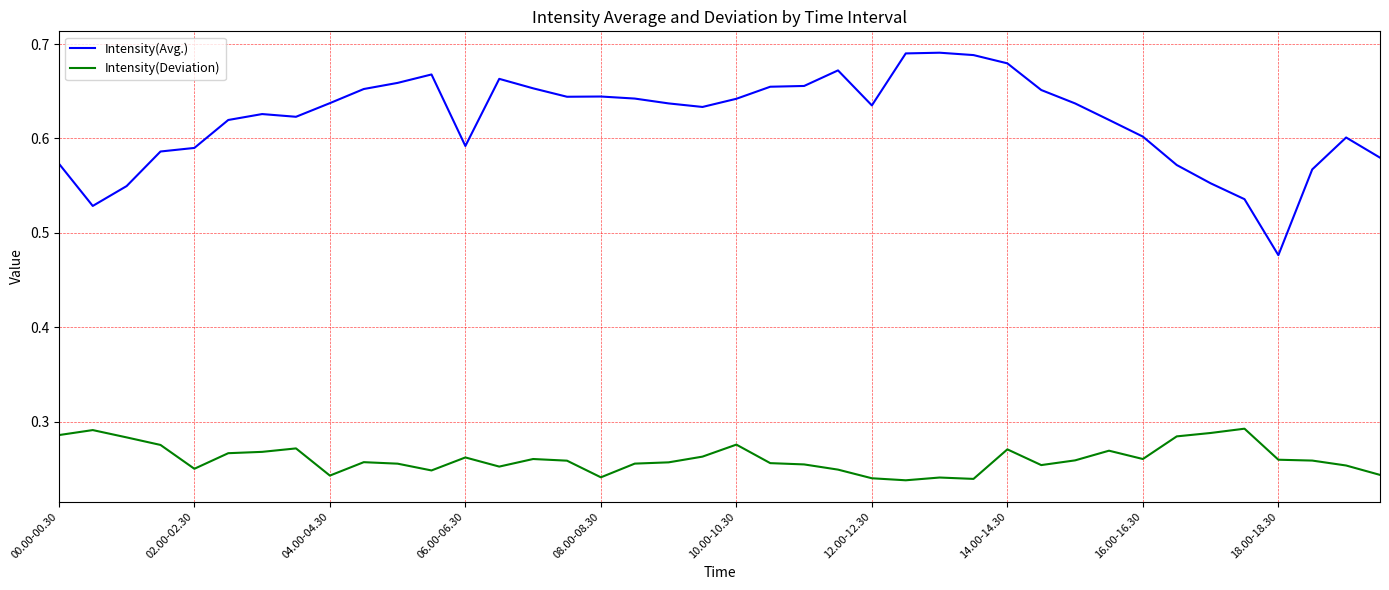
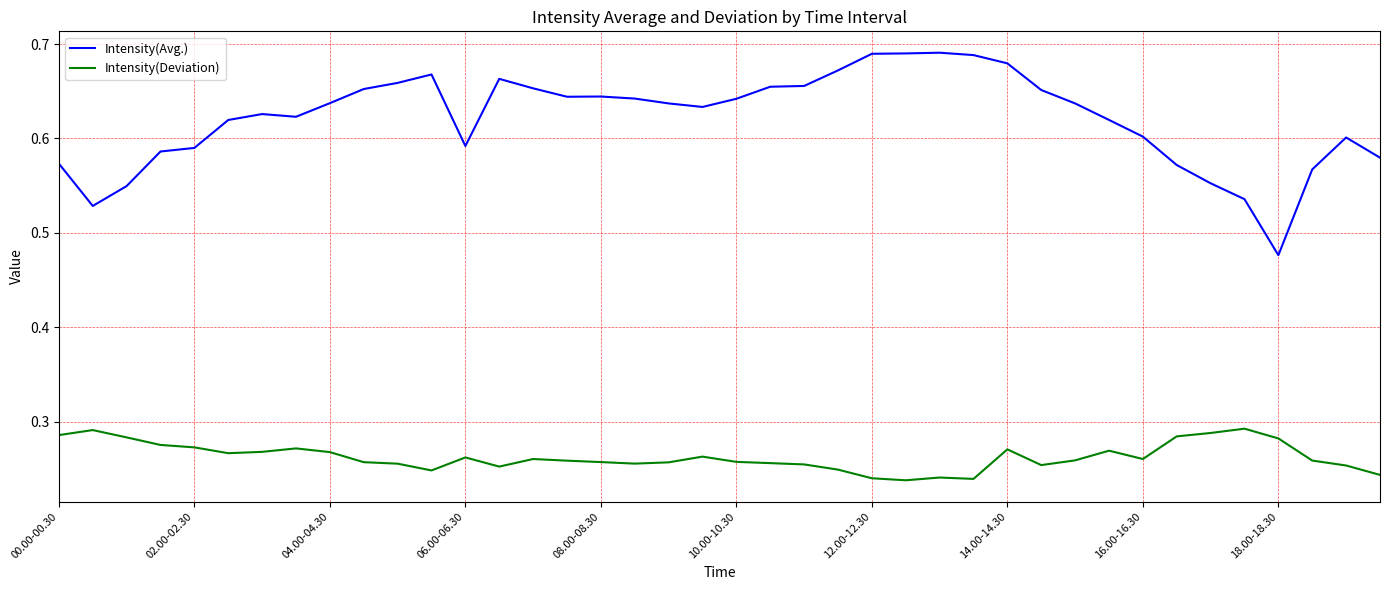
Intensity(Deviation), 02.00-02.30: 0.25 -> 0.27
Intensity(Deviation), 04.00-04.30: 0.24 -> 0.27
Intensity(Deviation), 08.00-08.30: 0.24 -> 0.26
Intensity(Deviation), 10.00-10.30: 0.28 -> 0.26
Intensity(Avg.), 12.00-12.30: 0.64 -> 0.69
Intensity(Deviation), 18.00-18.30: 0.26 -> 0.28
